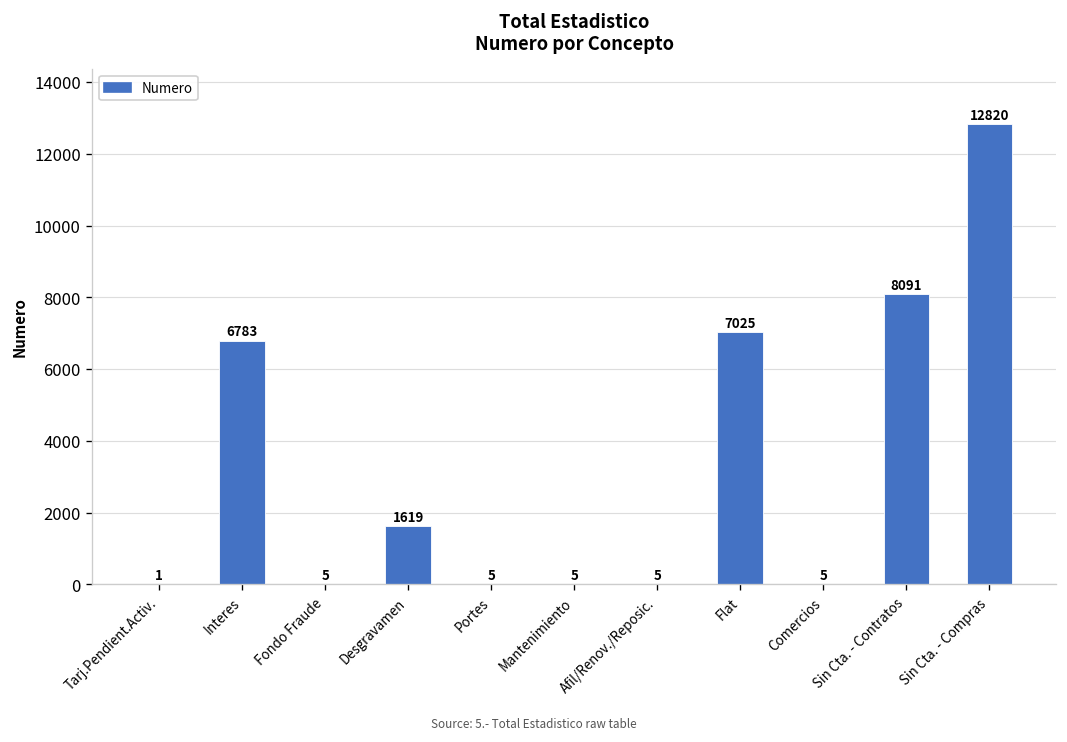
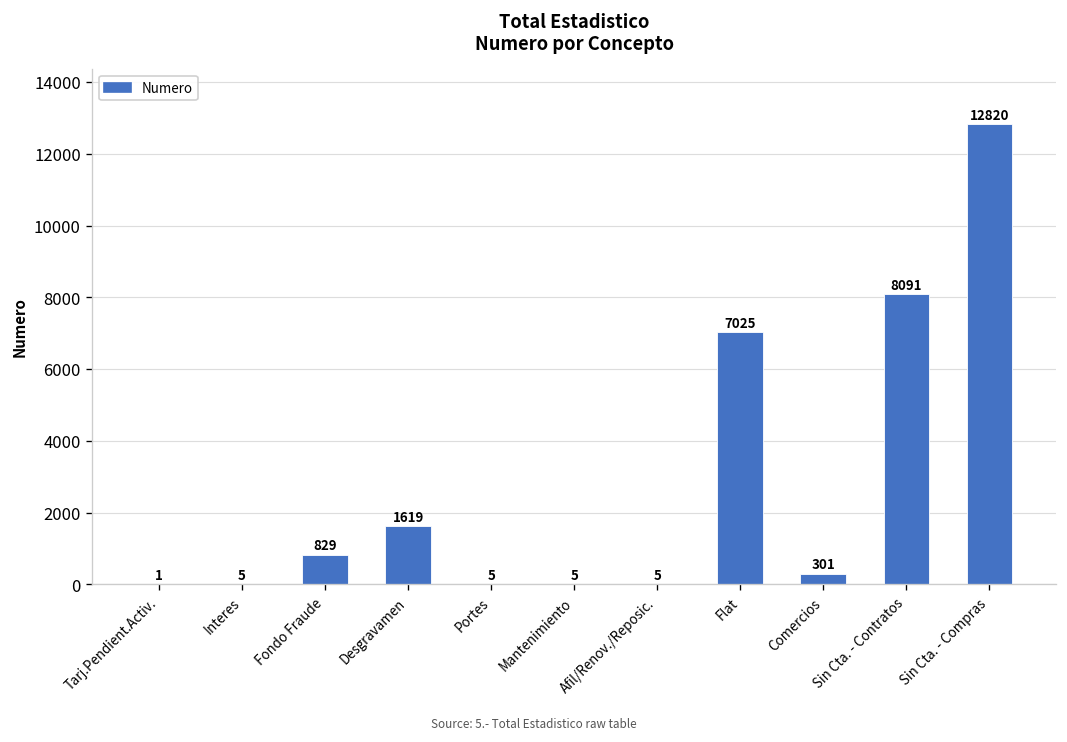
Interes: 6783 -> 5
Fondo Fraude: 5 -> 829
Comercios: 5 -> 301
